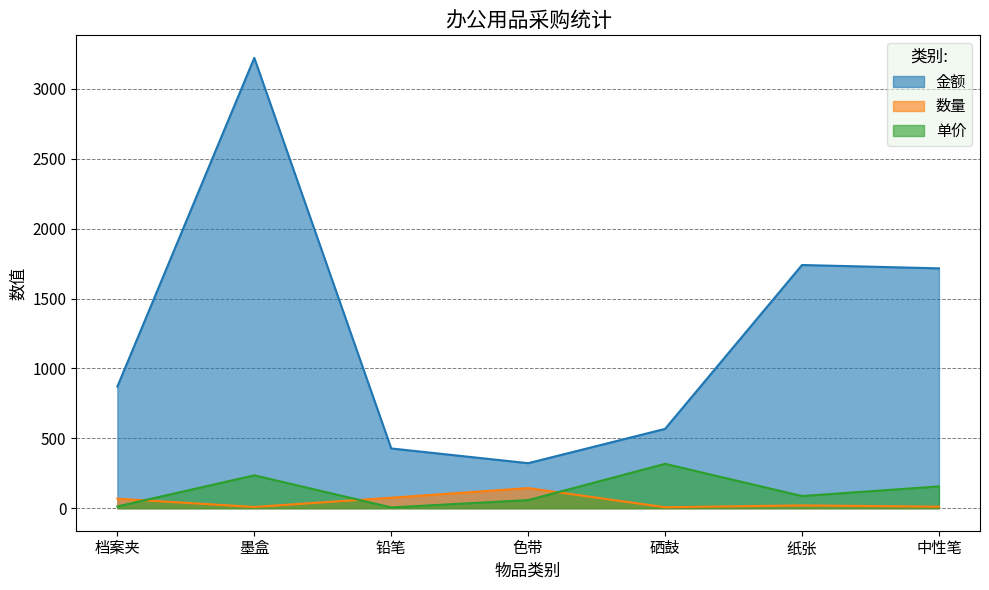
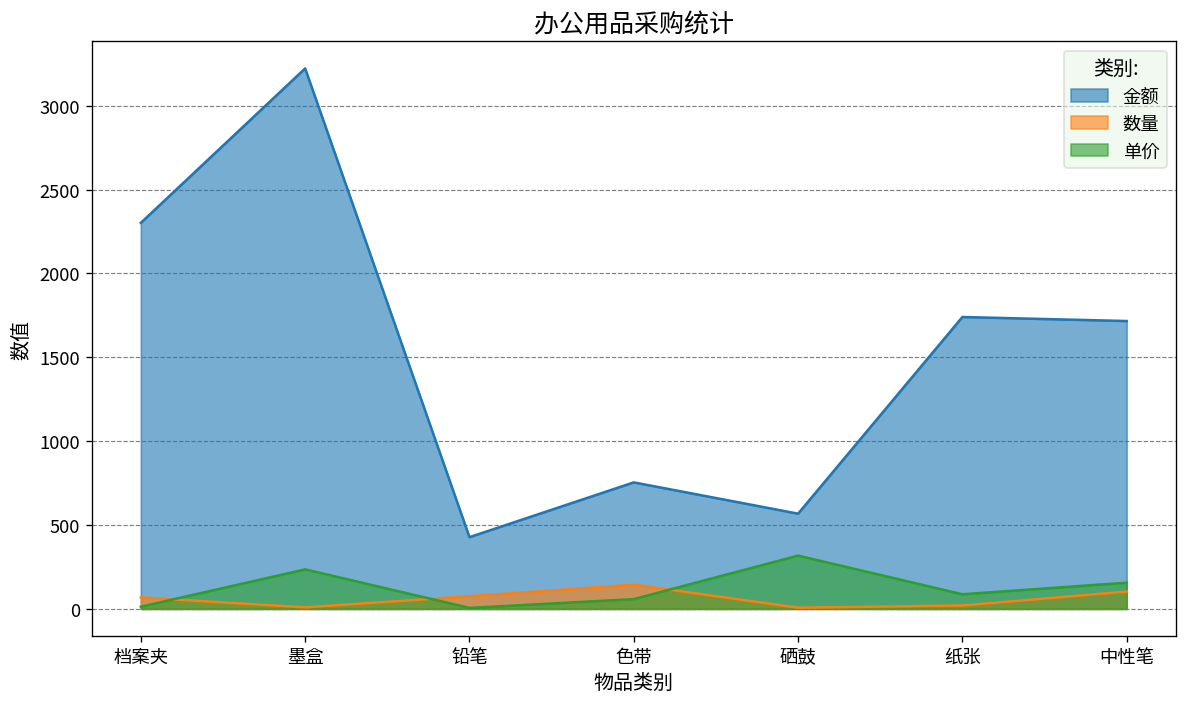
金额, 档案夹: 870 -> 2300
金额, 色带: 320 -> 750
数量, 中性笔: 10 -> 100
